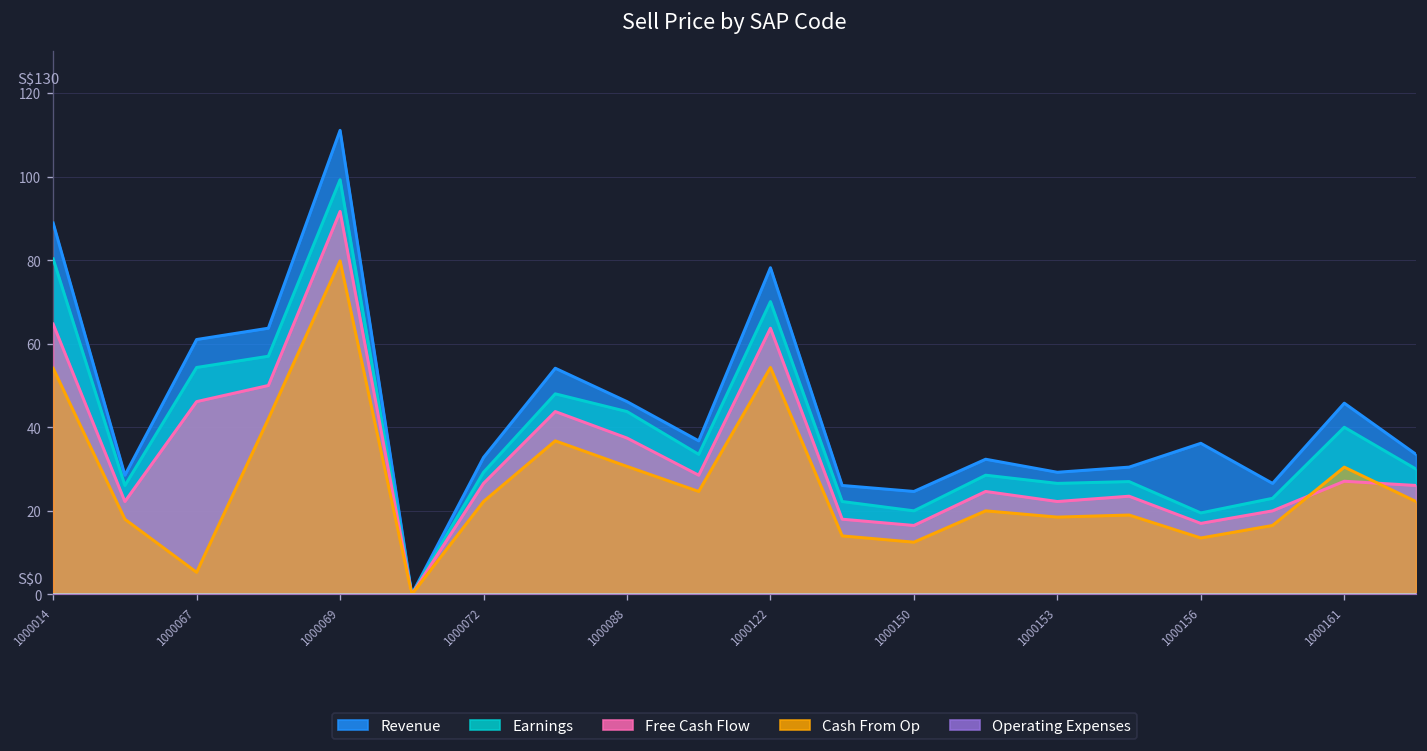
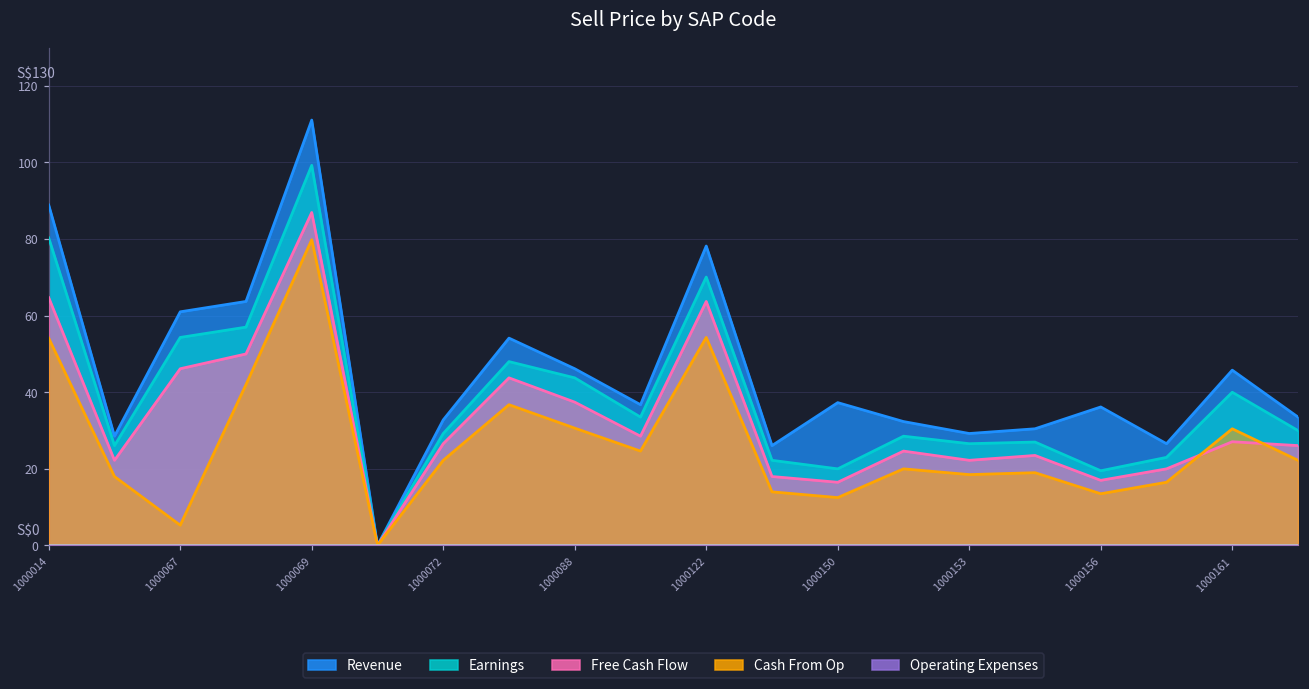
Free Cash Flow, 1000069: 92 -> 87
Revenue, 1000150: 25 -> 37
